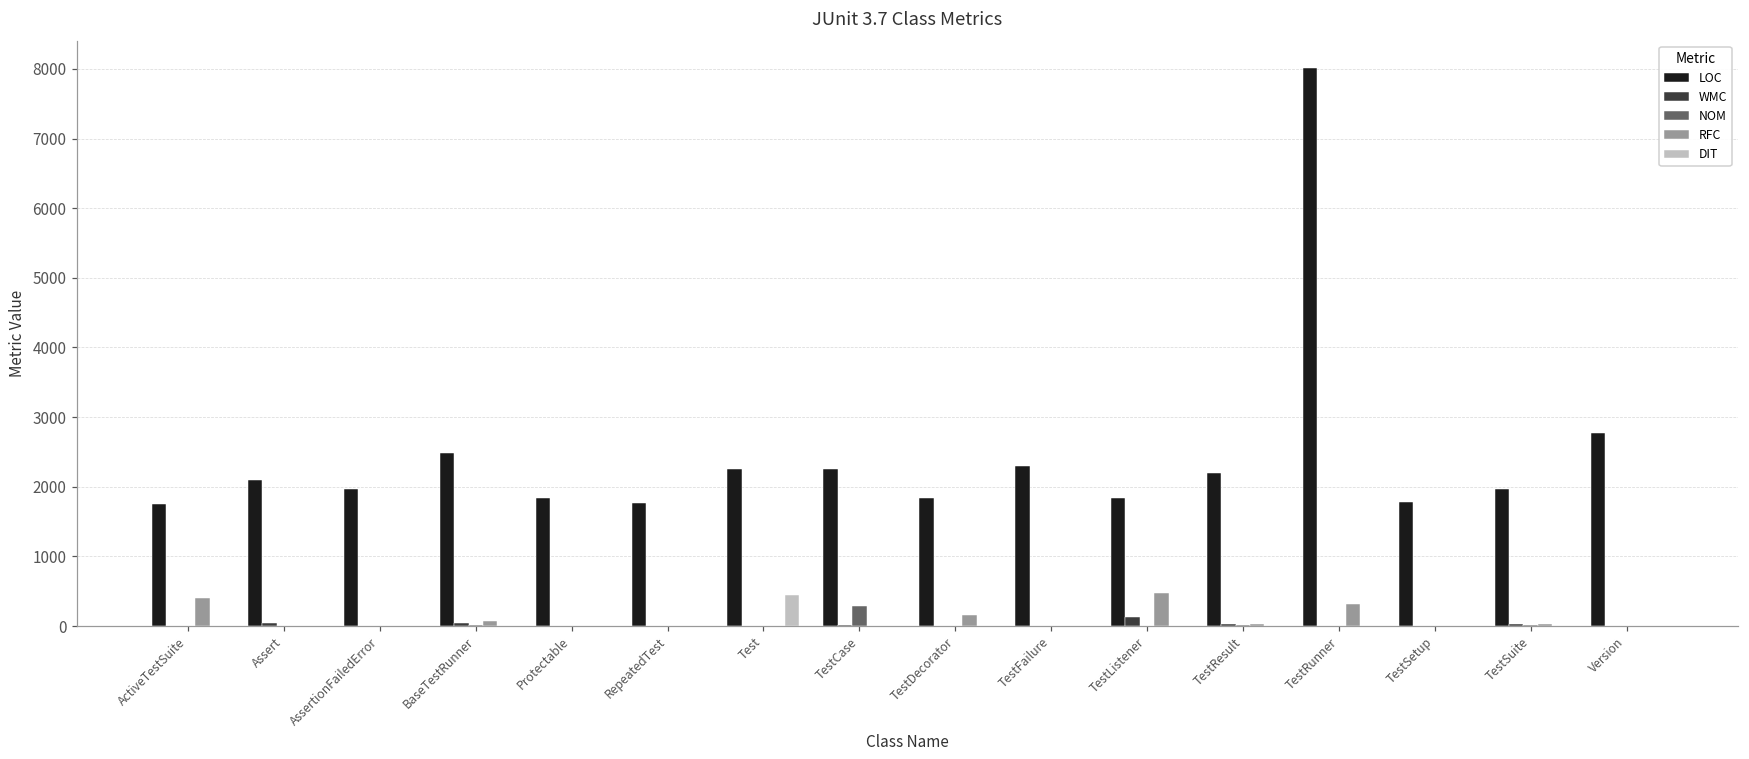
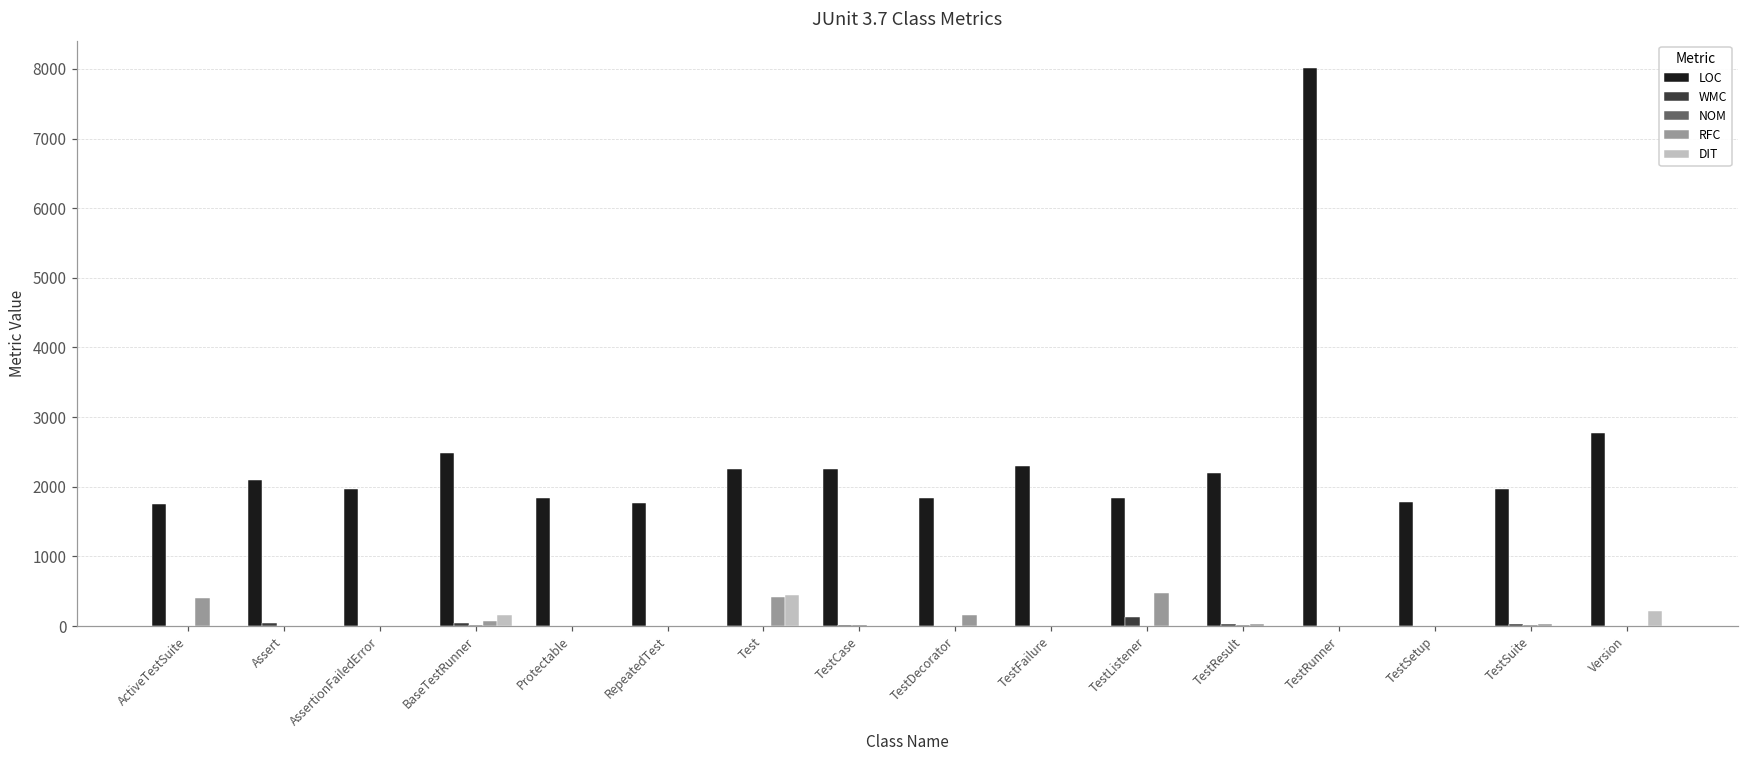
DIT, BaseTestRunner: 0 -> 200
RFC, Test: 0 -> 400
NOM, TestCase: 300 -> 0
RFC, TestRunner: 300 -> 0
DIT, Version: 0 -> 200
